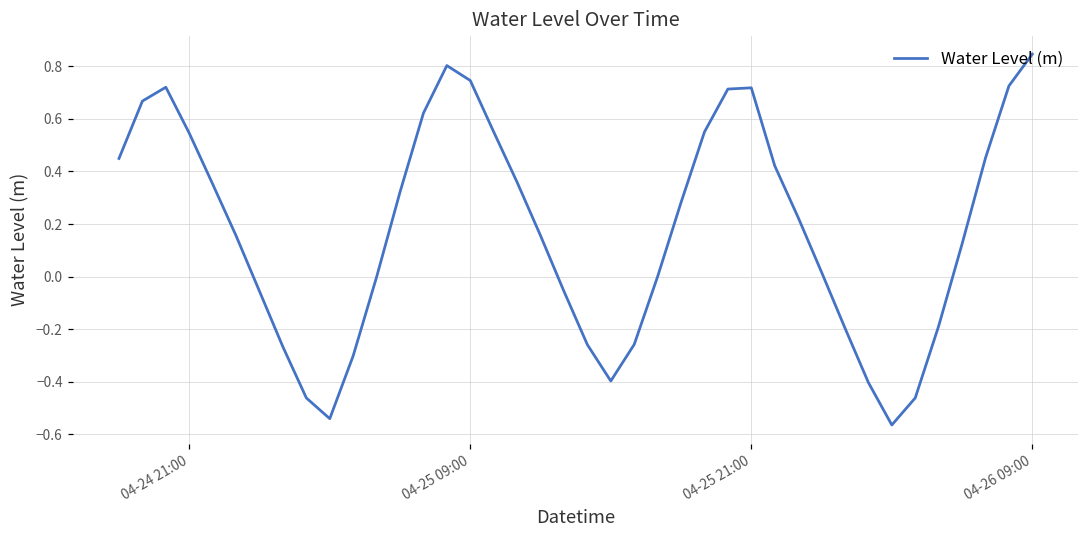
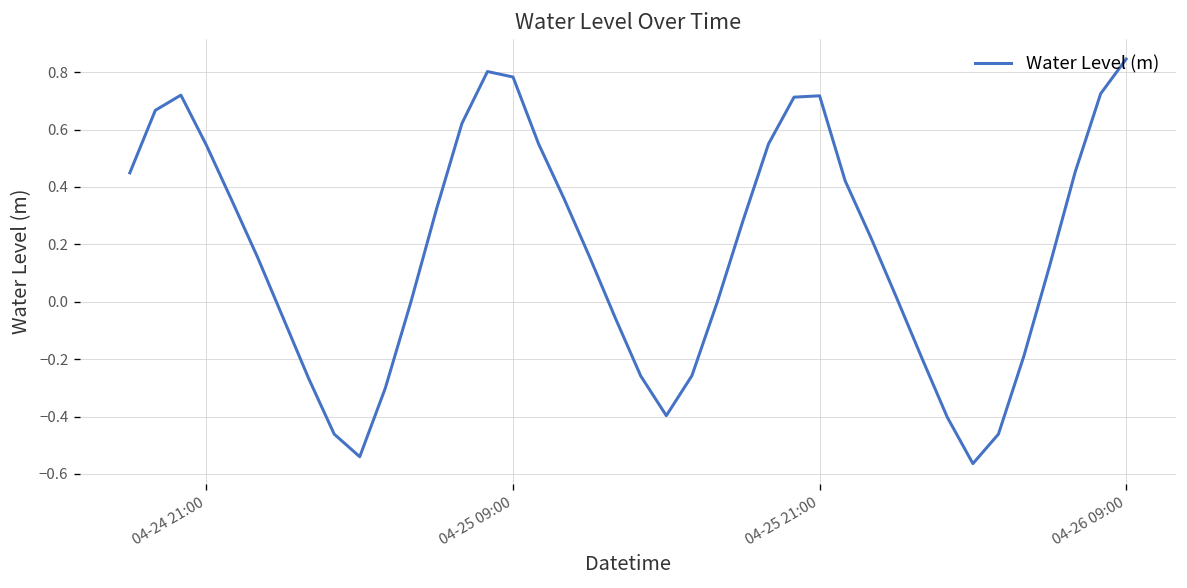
04-25 09:00: 0.75 -> 0.78
